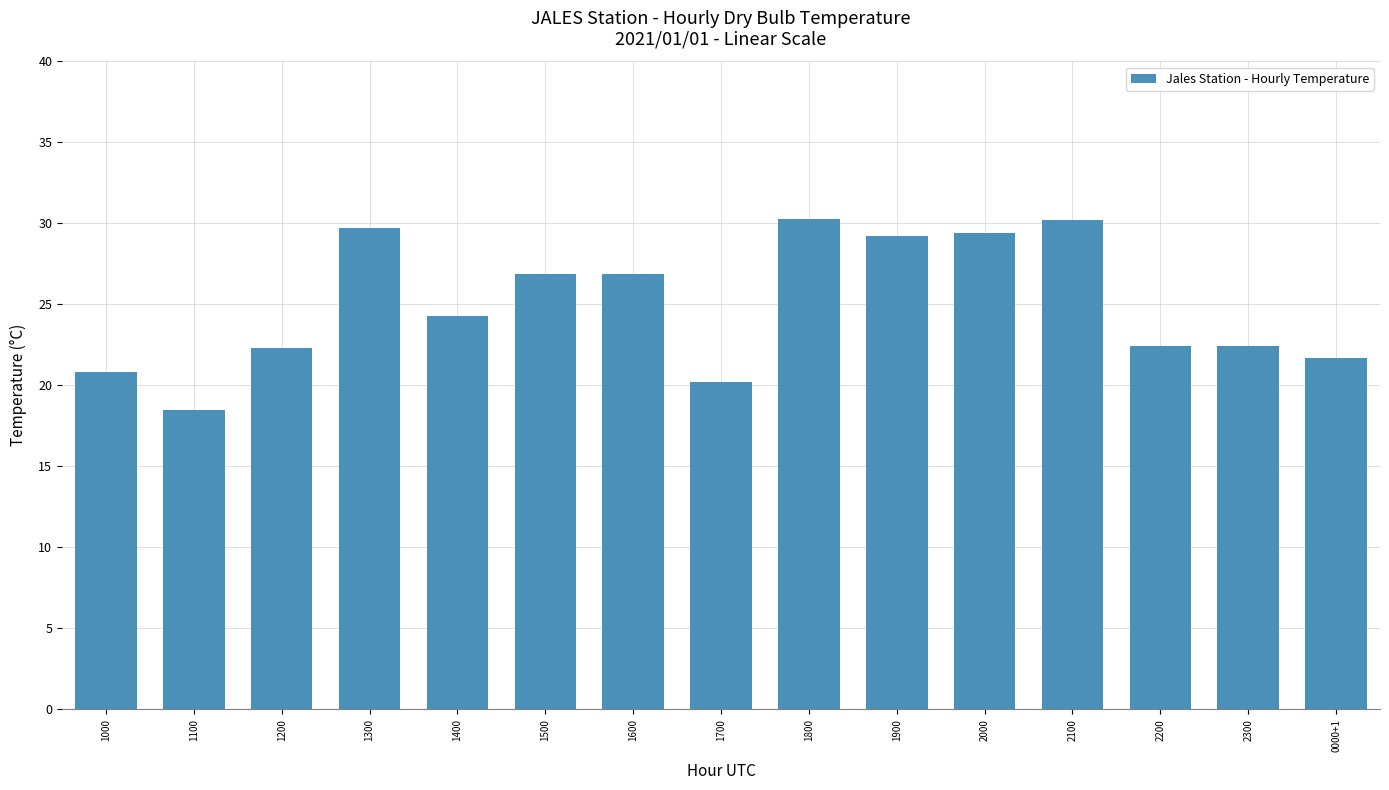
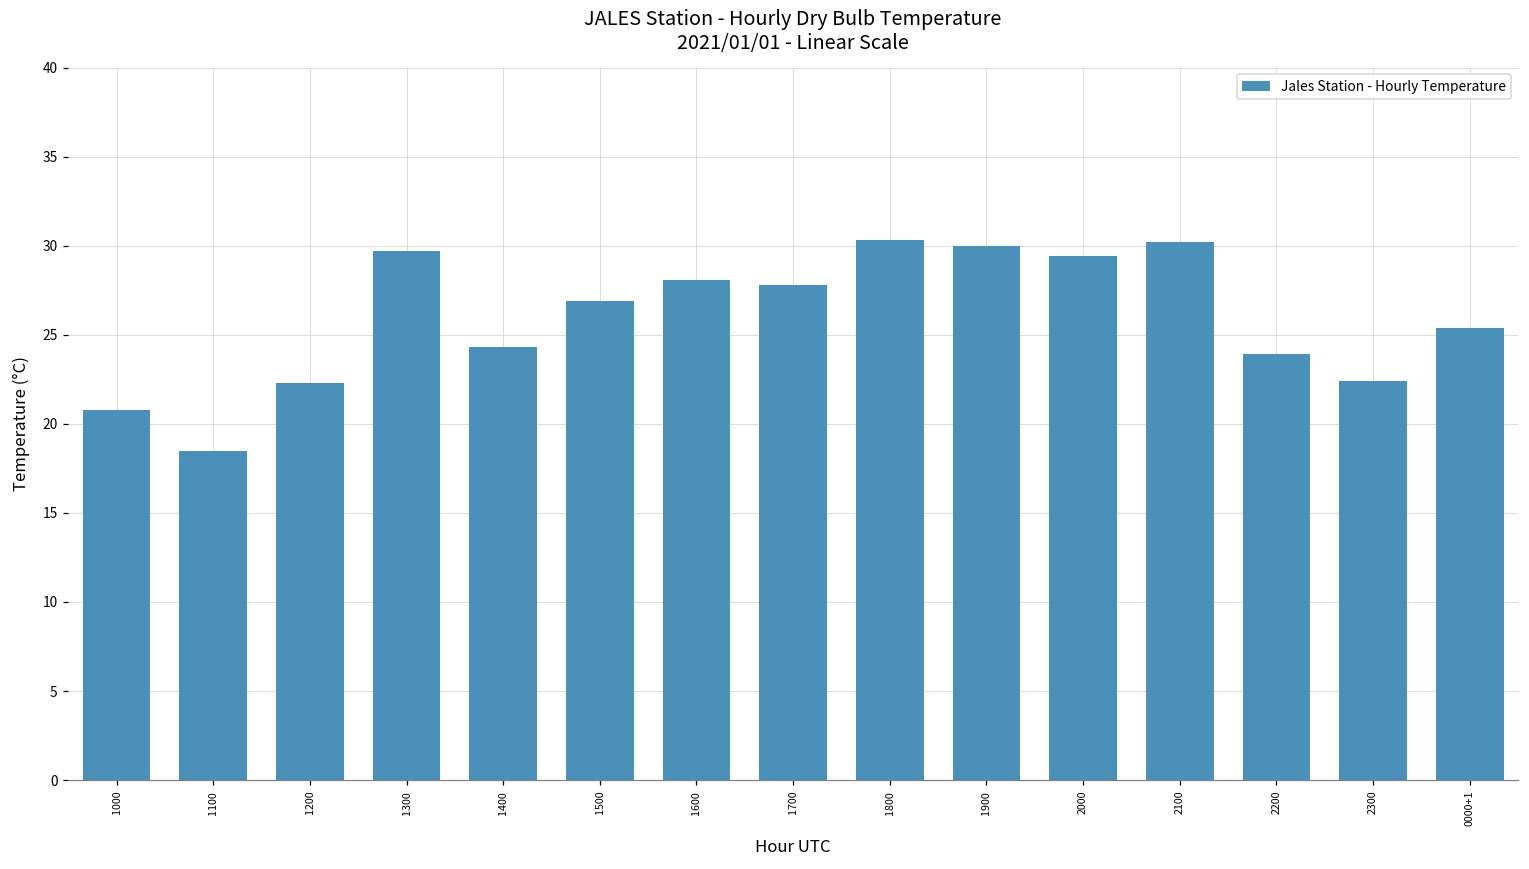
1600: 26.9 -> 28.1
1700: 20.2 -> 27.8
1900: 29.2 -> 30.0
2200: 22.4 -> 23.9
0000+1: 21.7 -> 25.4
